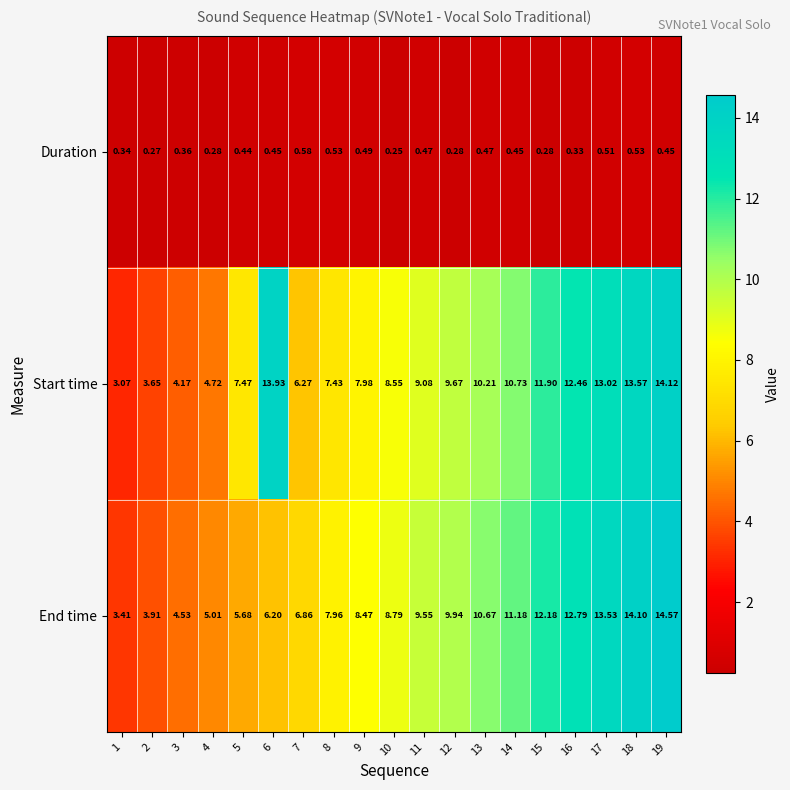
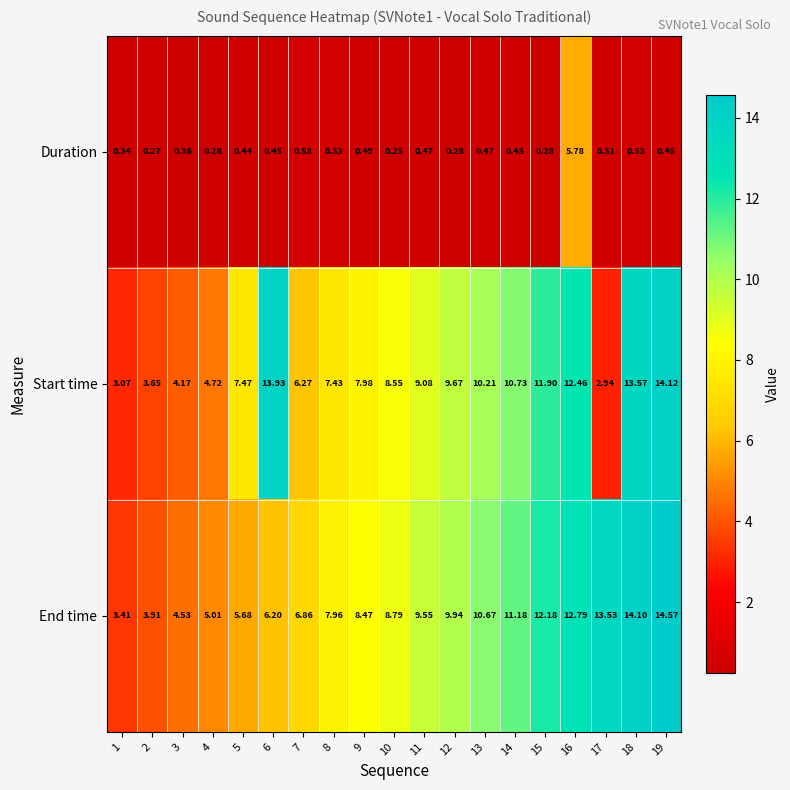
Duration, 16: 0.33 -> 5.78
Start time, 17: 13.02 -> 2.94
